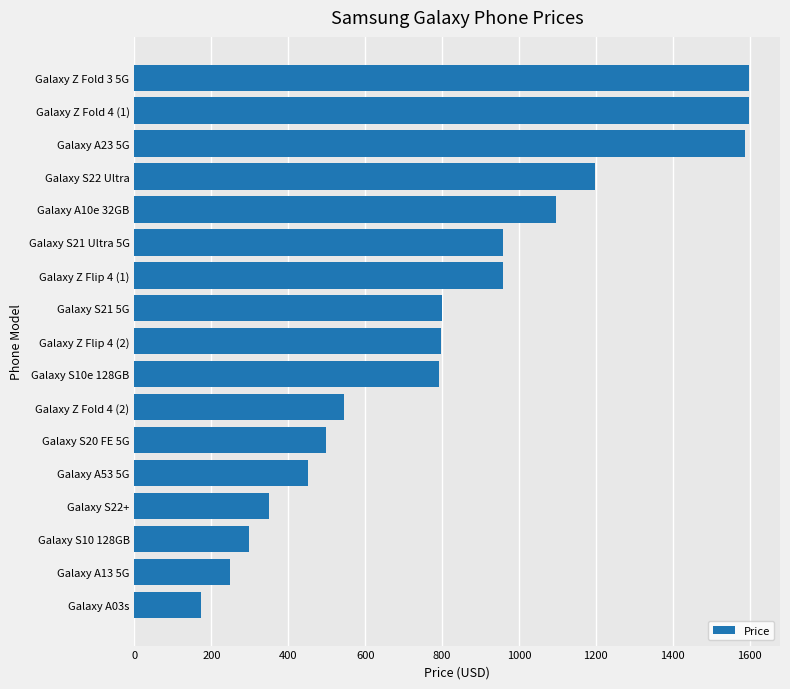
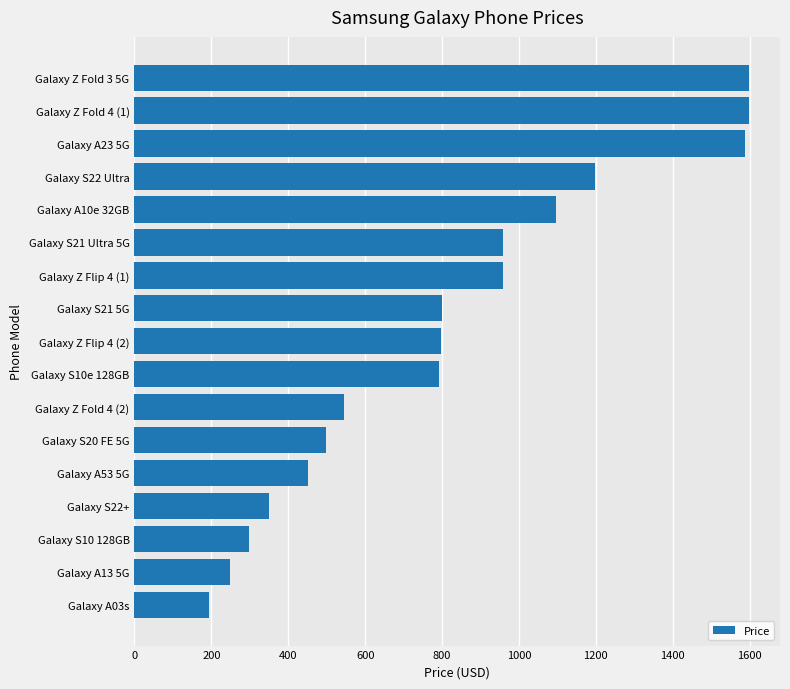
Galaxy A03s: 170 -> 190
